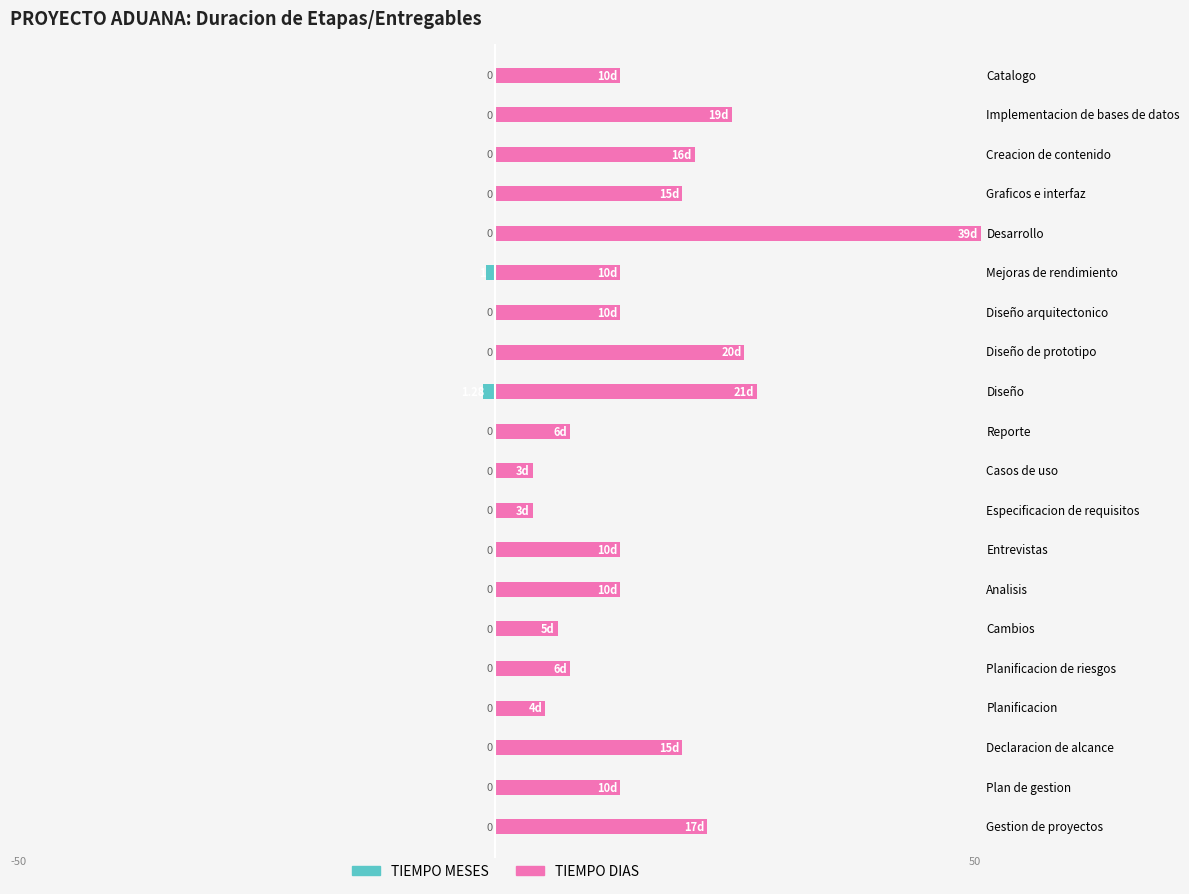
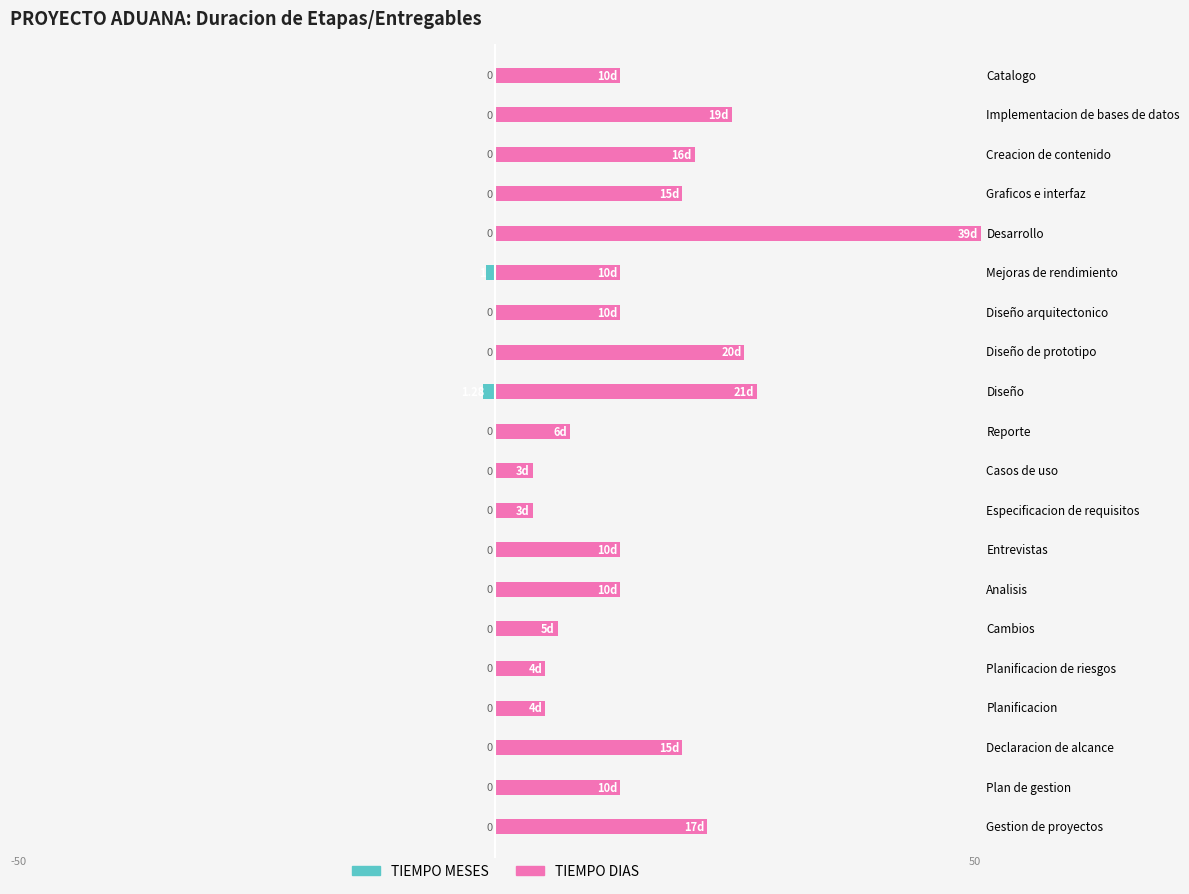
TIEMPO DIAS, Planificacion de riesgos: 6d -> 4d
